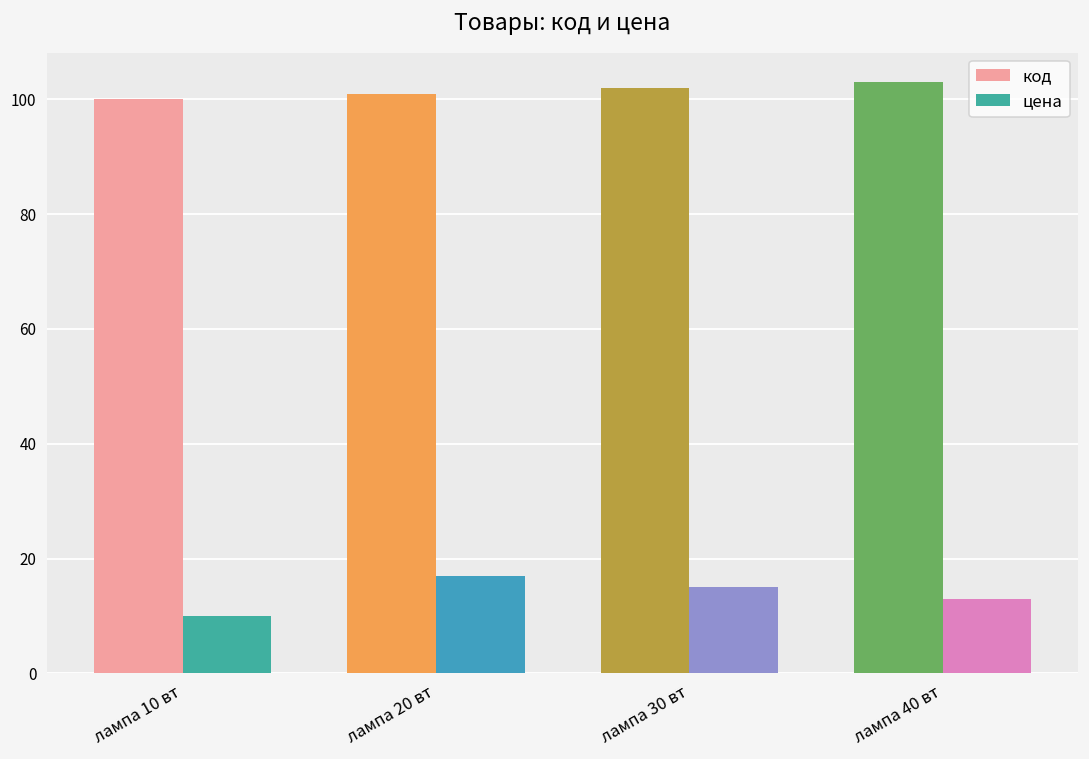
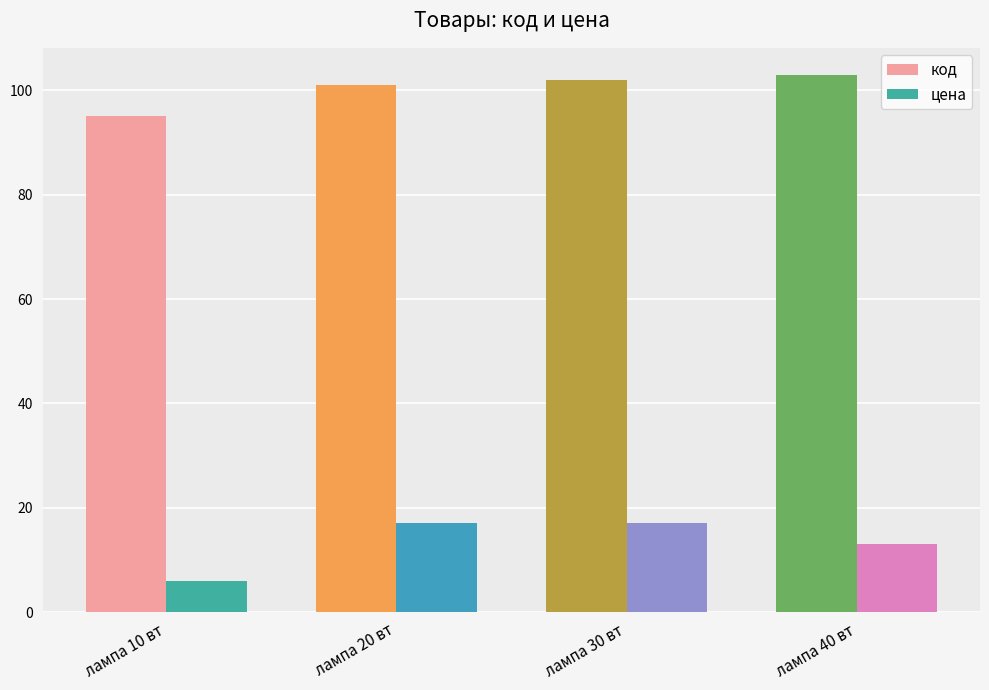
код, лампа 10 вт: 100 -> 95
цена, лампа 10 вт: 10 -> 6
цена, лампа 30 вт: 15 -> 17
